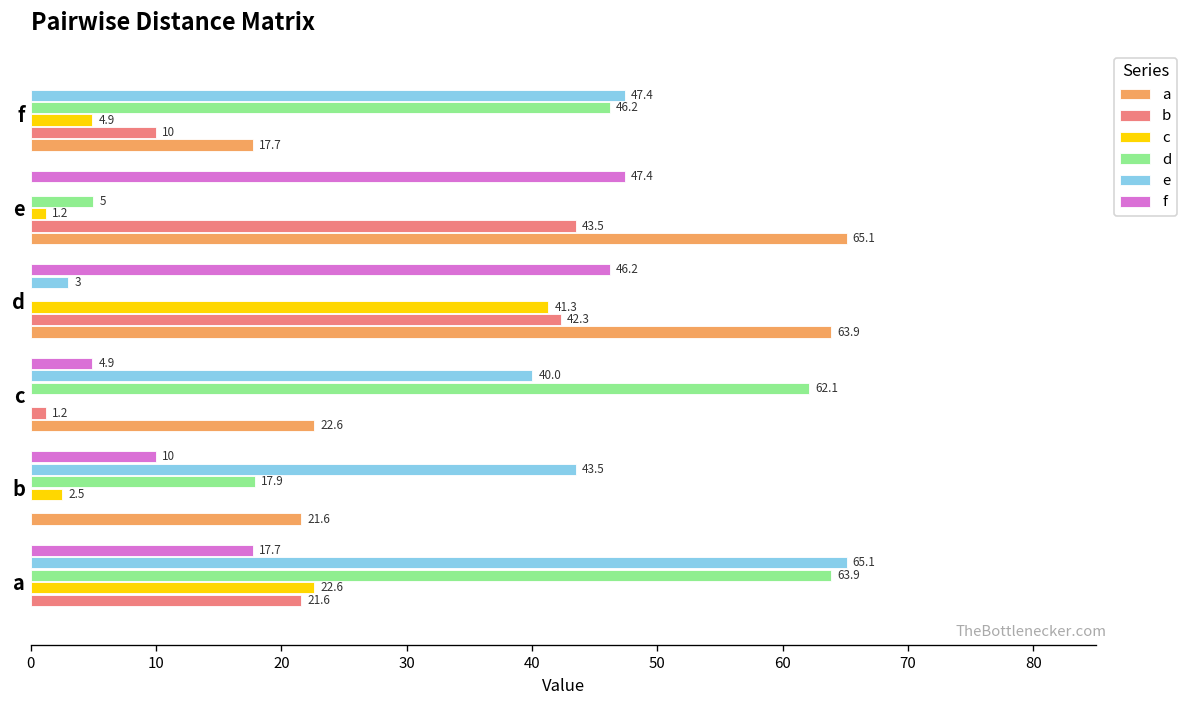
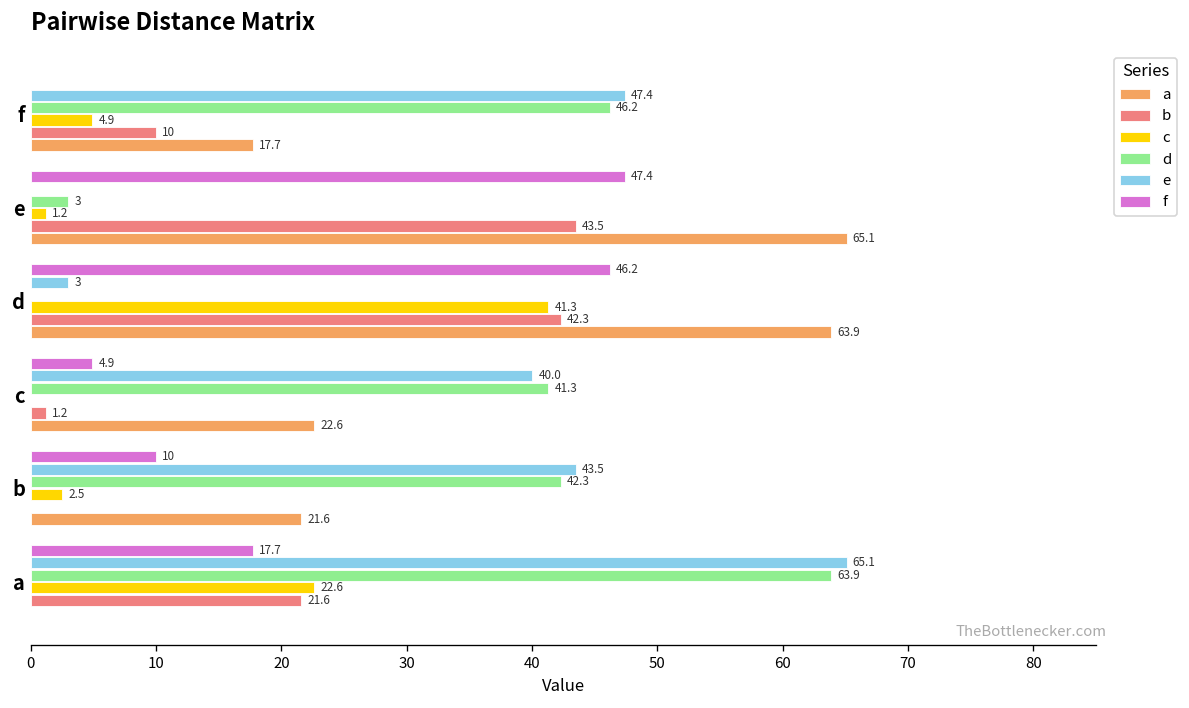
d, e: 5 -> 3
d, c: 62.1 -> 41.3
d, b: 17.9 -> 42.3
